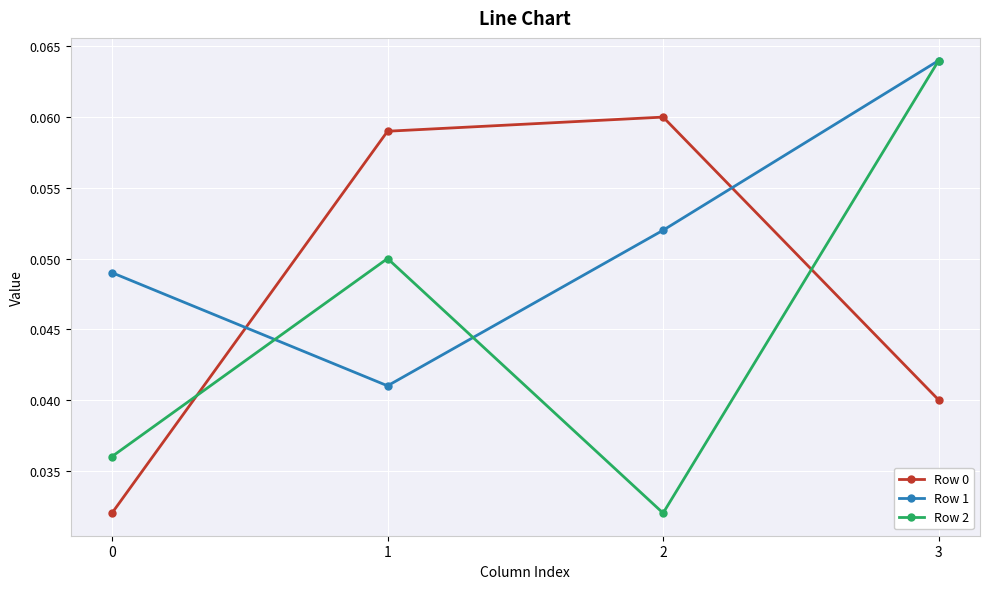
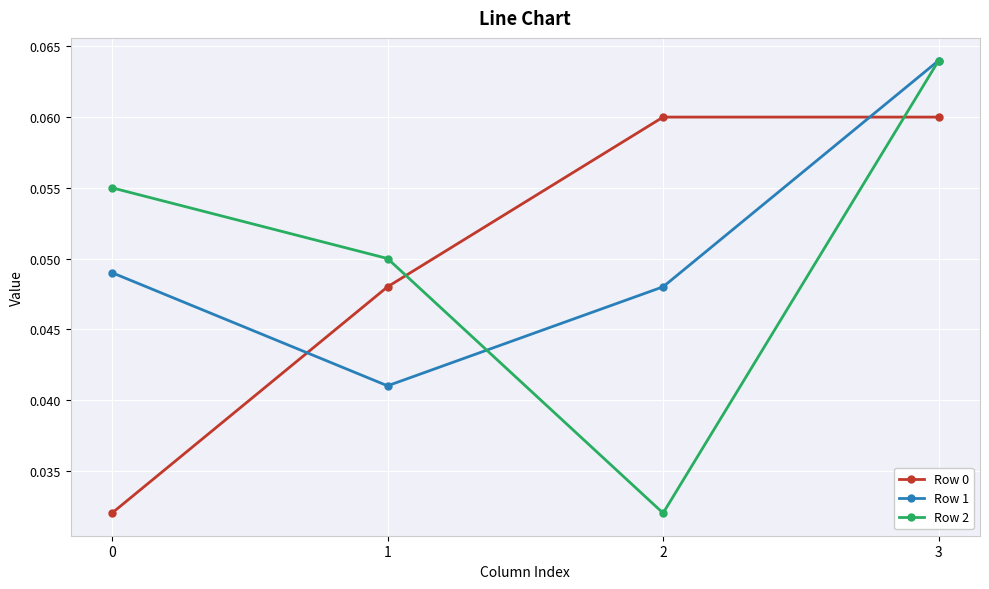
Row 2, 0: 0.036 -> 0.055
Row 0, 1: 0.059 -> 0.048
Row 1, 2: 0.052 -> 0.048
Row 0, 3: 0.04 -> 0.06
